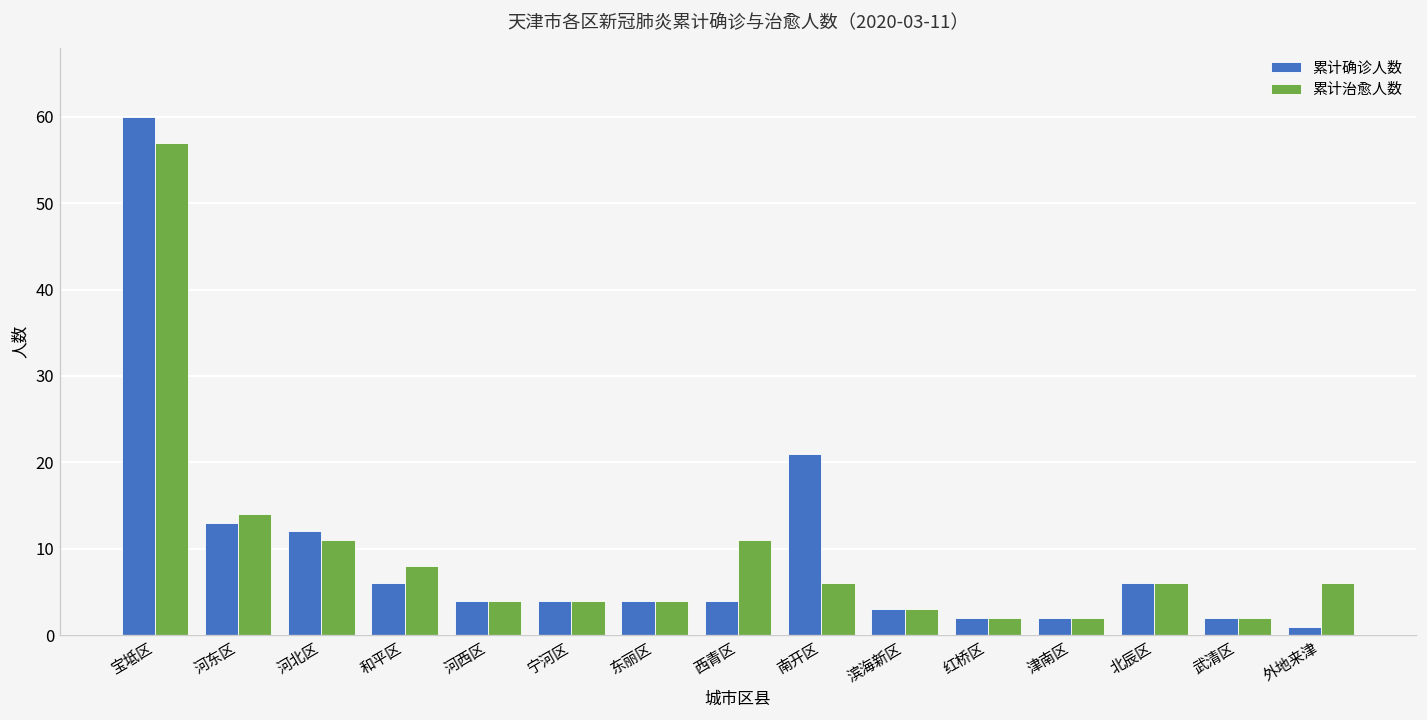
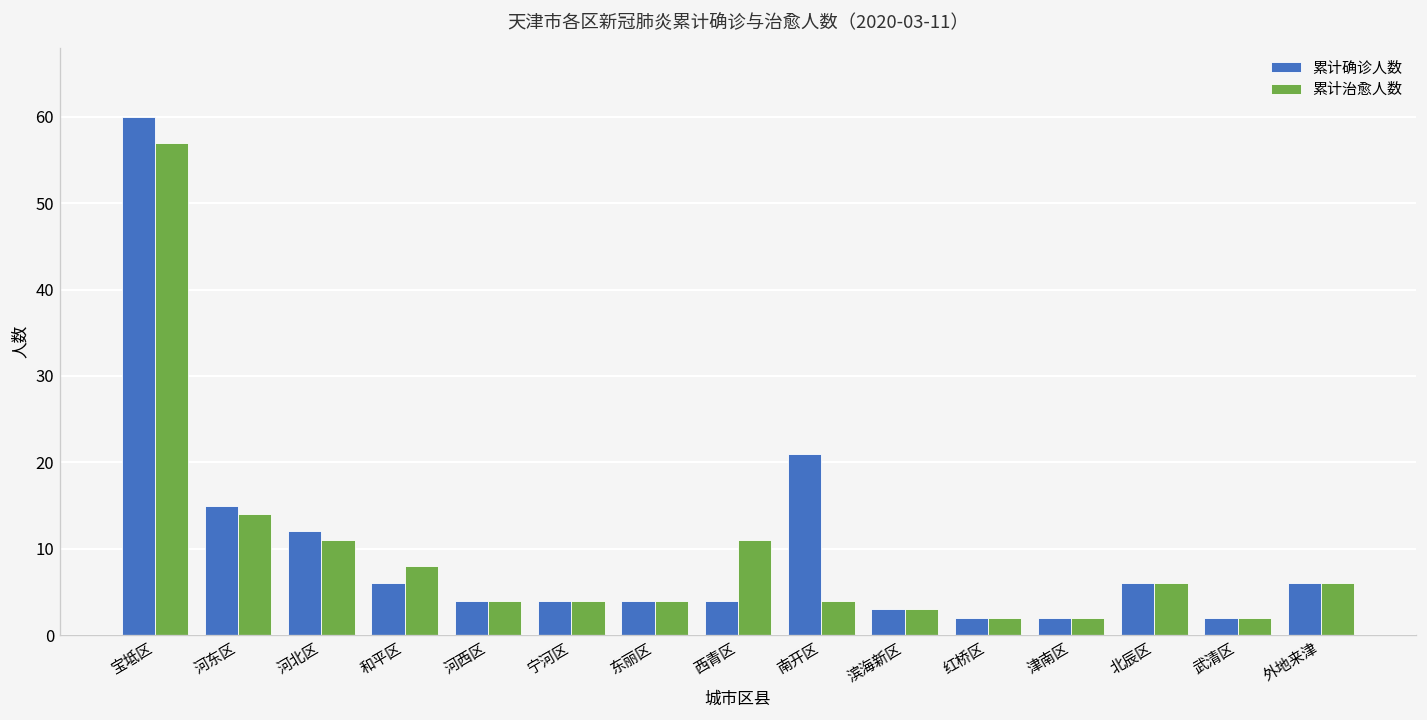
累计确诊人数, 河东区: 13 -> 15
累计治愈人数, 南开区: 6 -> 4
累计确诊人数, 外地来津: 1 -> 6
